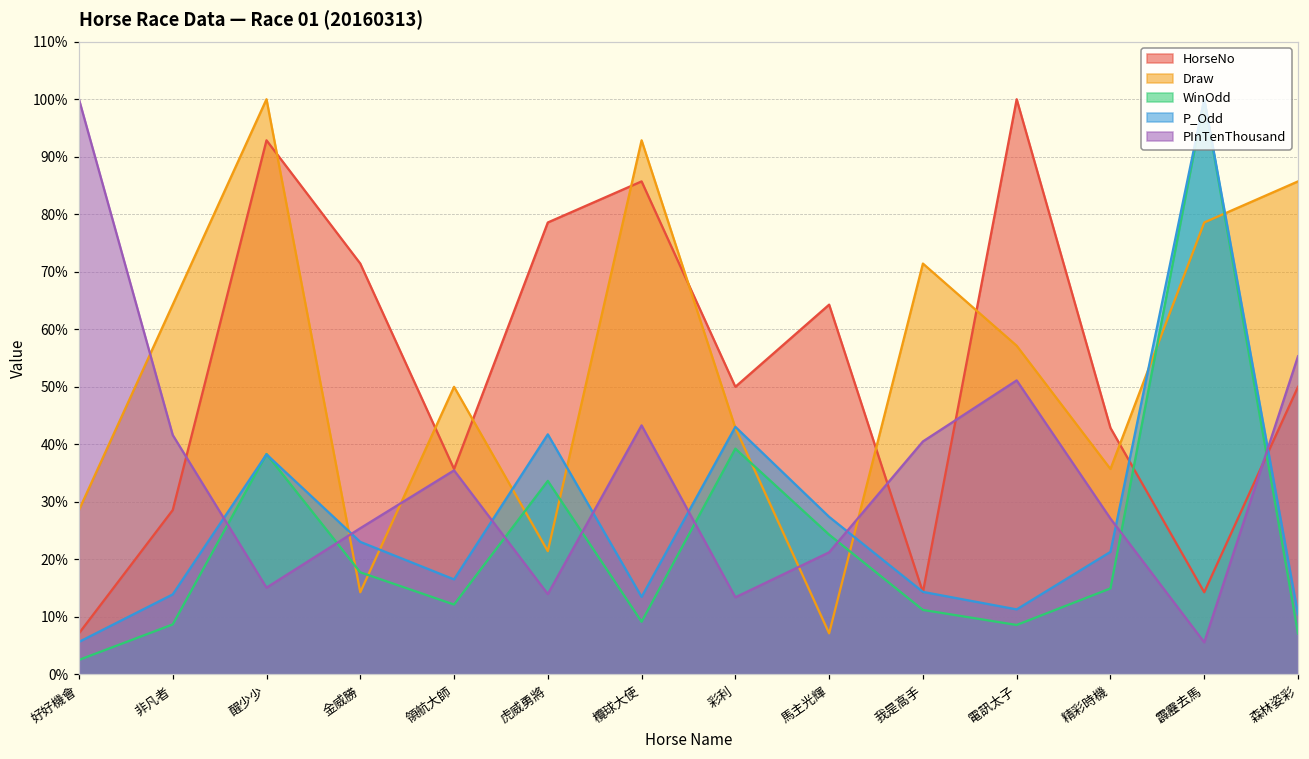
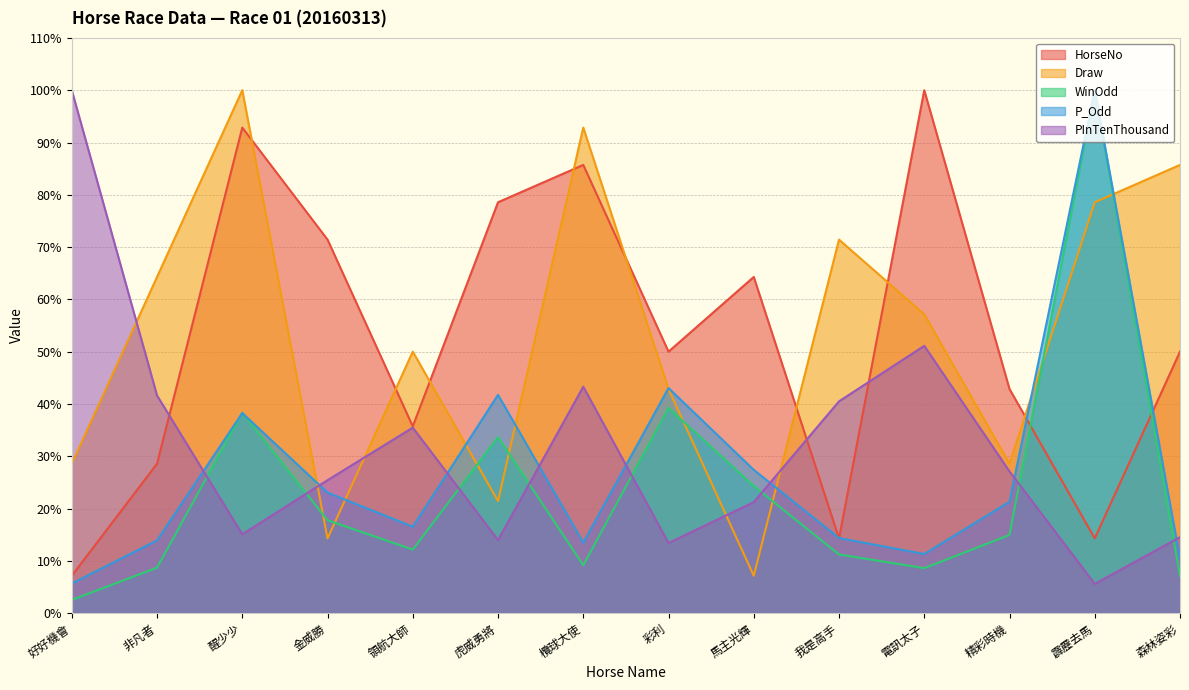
Draw, 精彩時機: 36% -> 29%
PInTenThousand, 森林姿彩: 55% -> 15%
